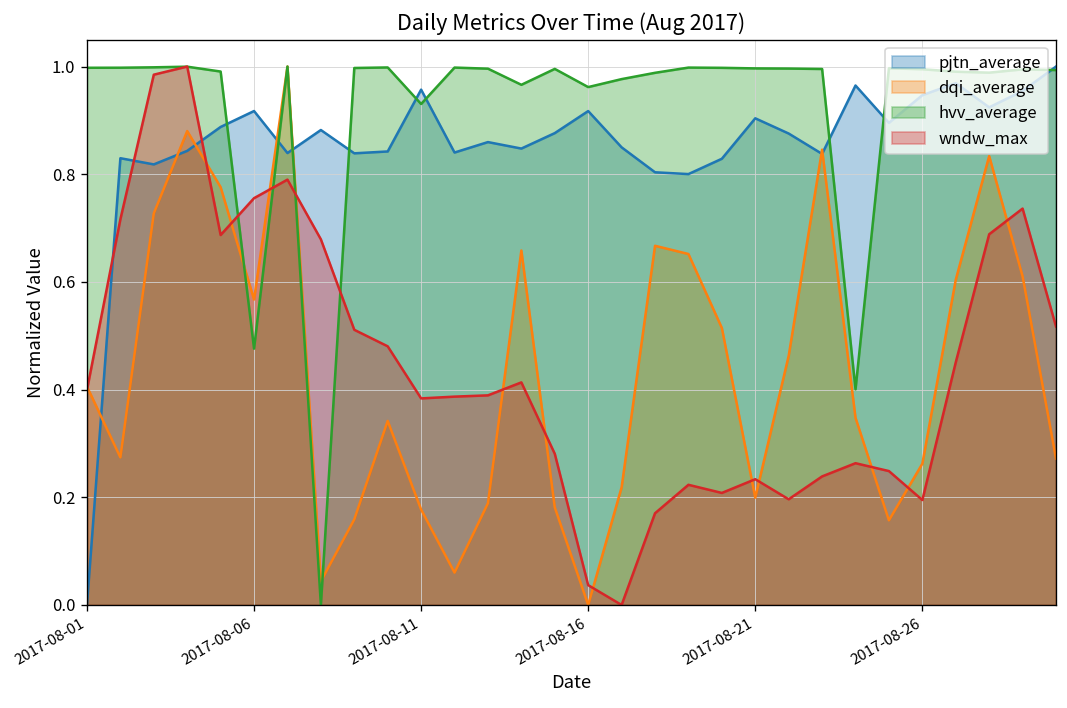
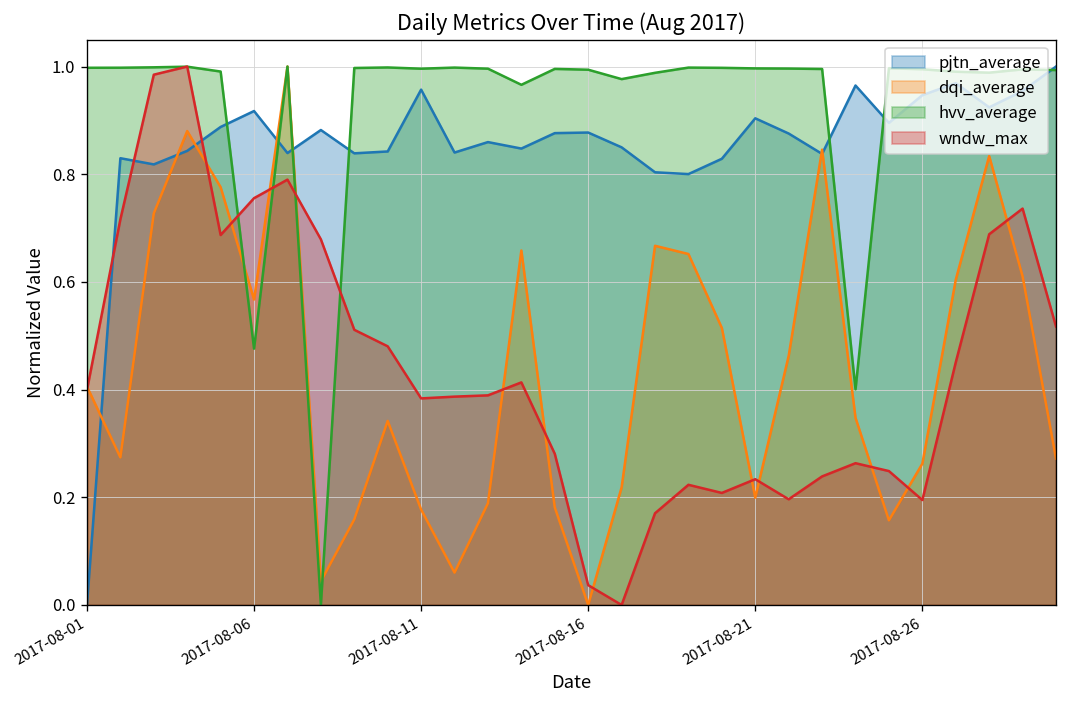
hvv_average, 2017-08-11: 0.93 -> 1.00
pjtn_average, 2017-08-16: 0.92 -> 0.88
hvv_average, 2017-08-16: 0.96 -> 0.99
